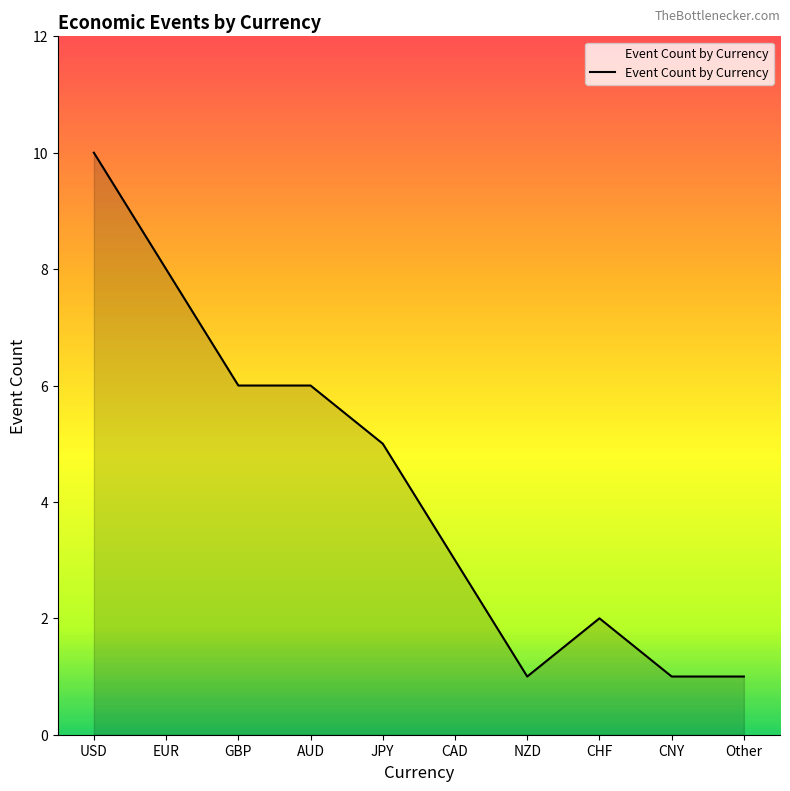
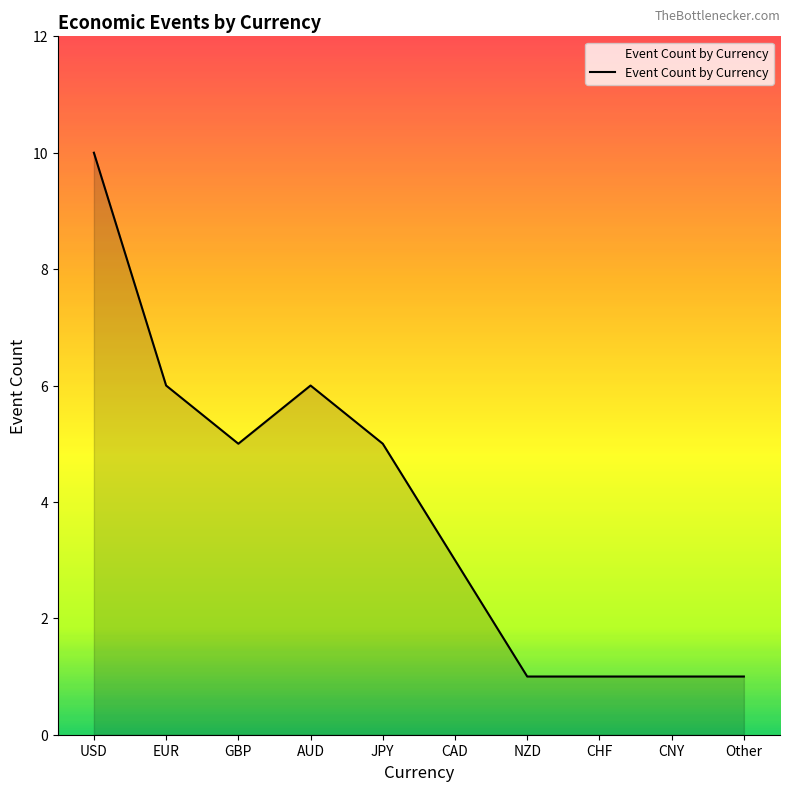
EUR: 8 -> 6
GBP: 6 -> 5
CHF: 2 -> 1
